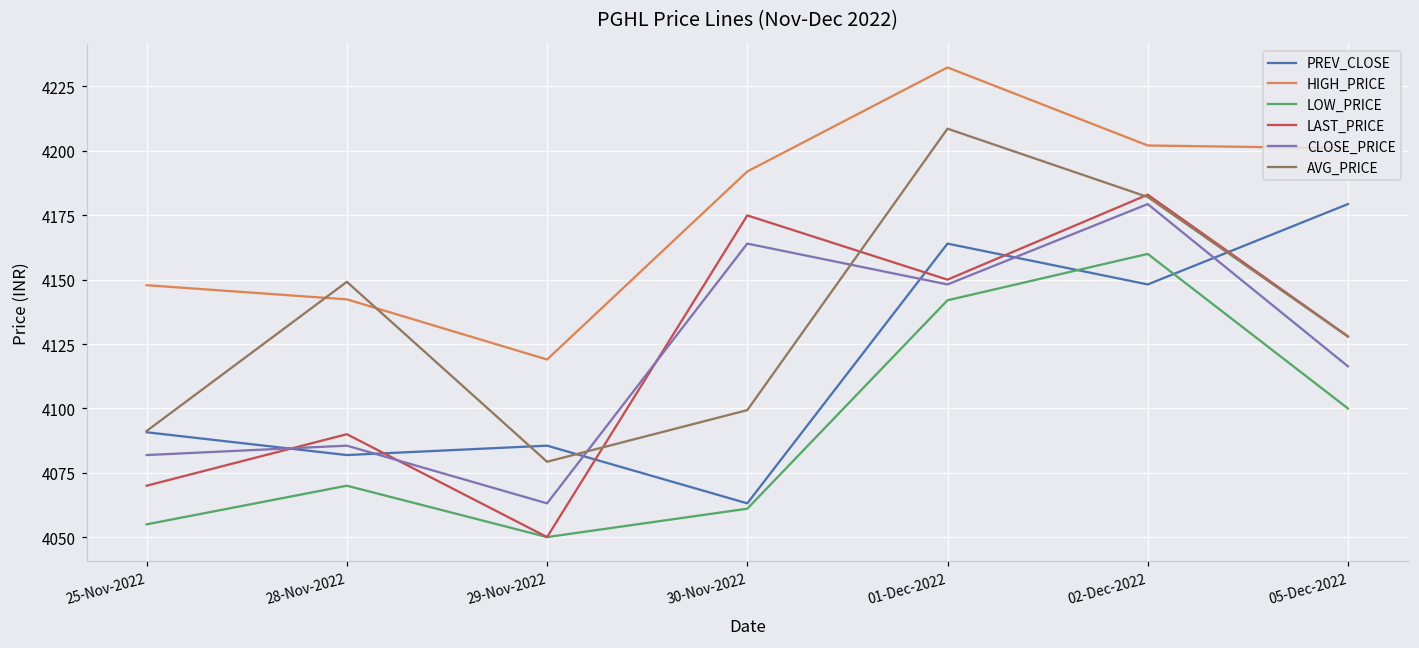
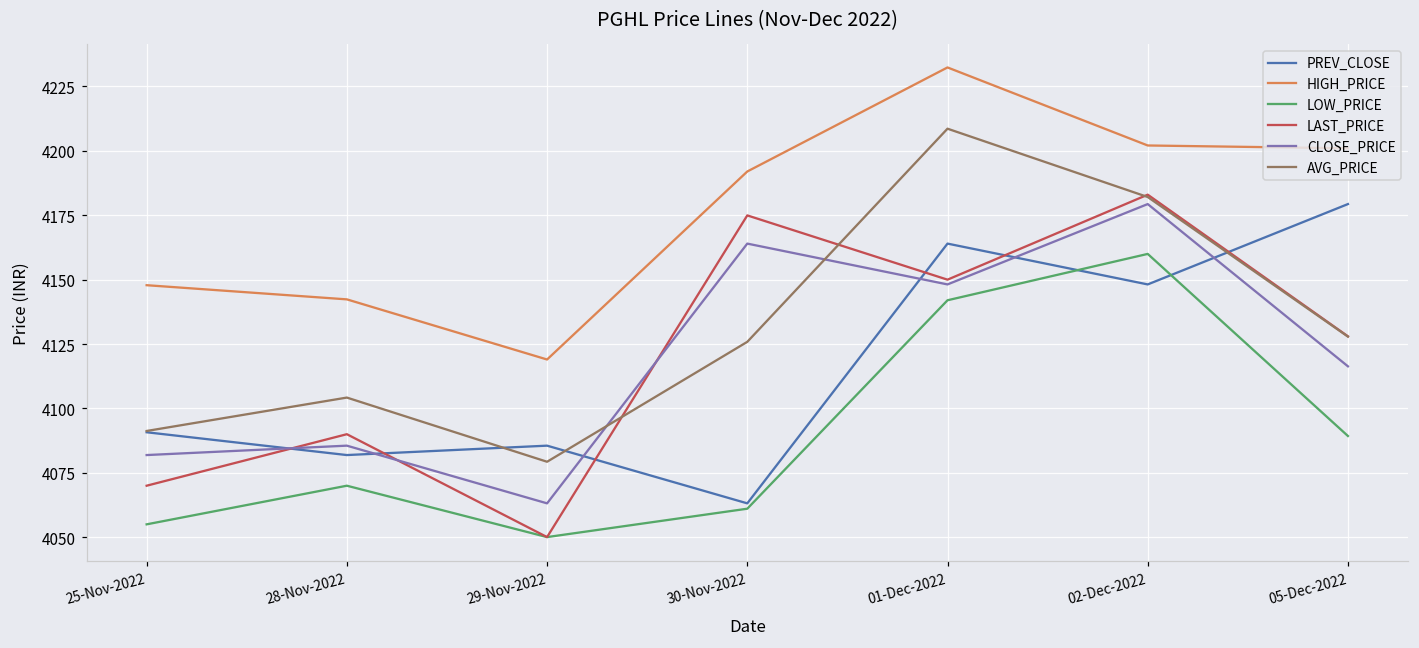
AVG_PRICE, 28-Nov-2022: 4149 -> 4104
AVG_PRICE, 30-Nov-2022: 4099 -> 4126
LOW_PRICE, 05-Dec-2022: 4100 -> 4089
